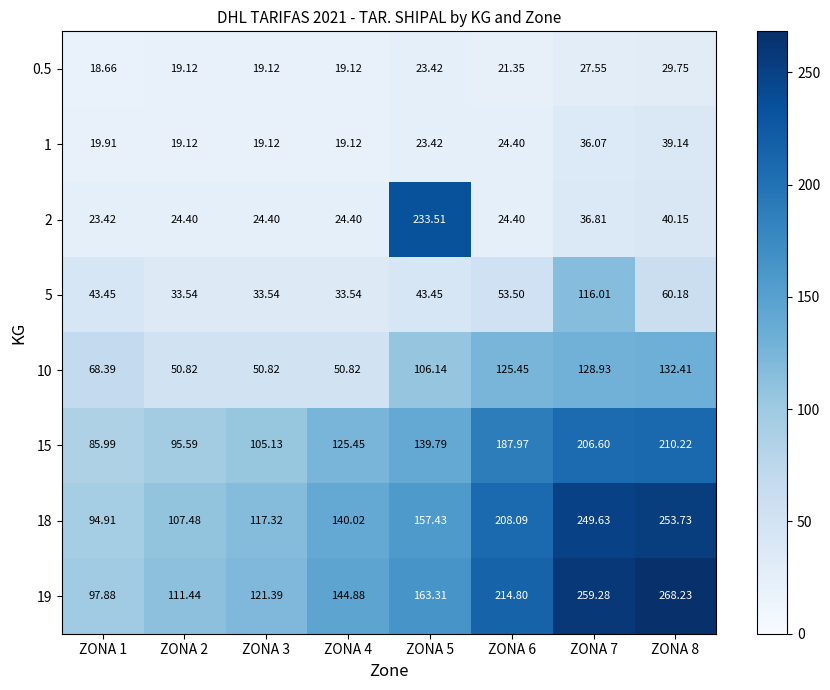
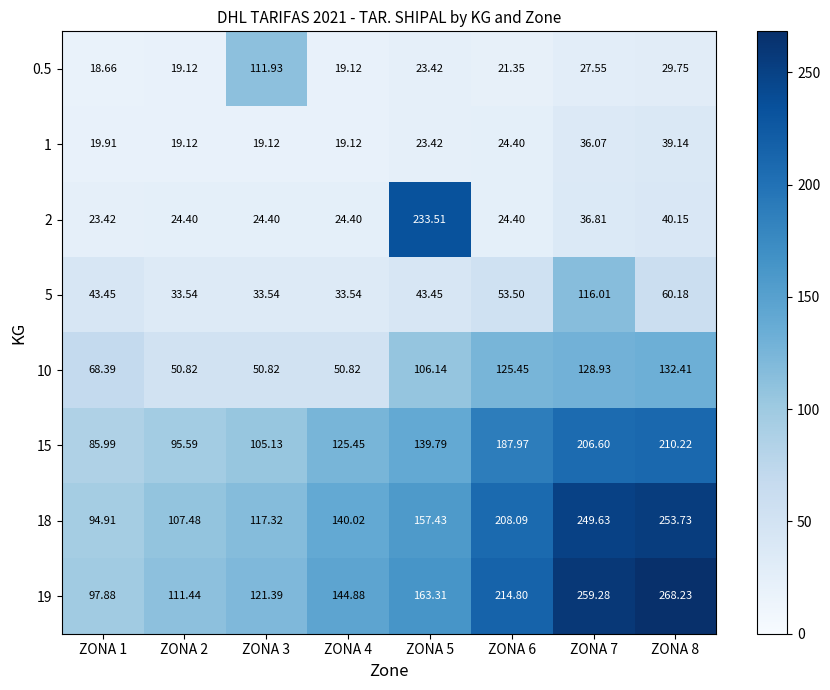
0.5, ZONA 3: 19.12 -> 111.93
